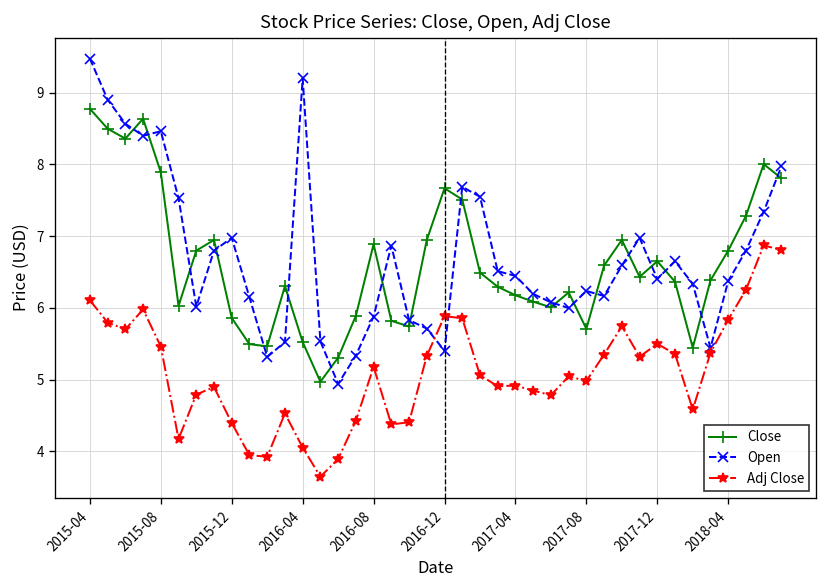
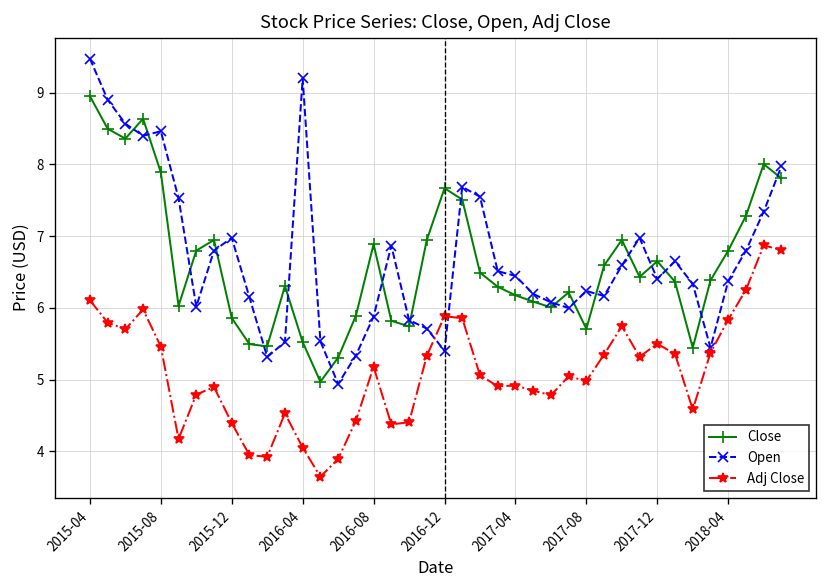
Close, 2015-04: 8.8 -> 9.0
